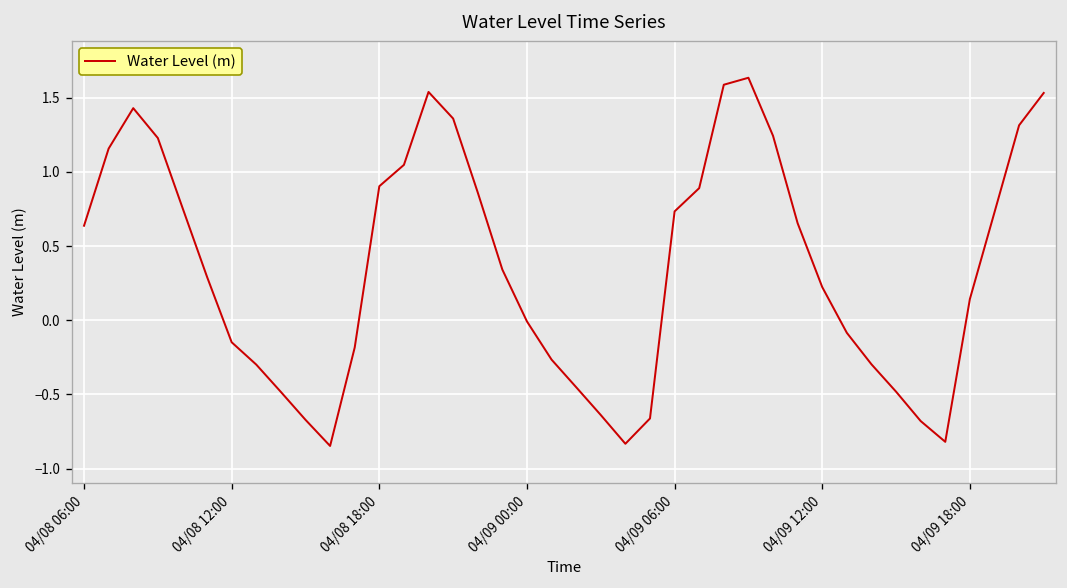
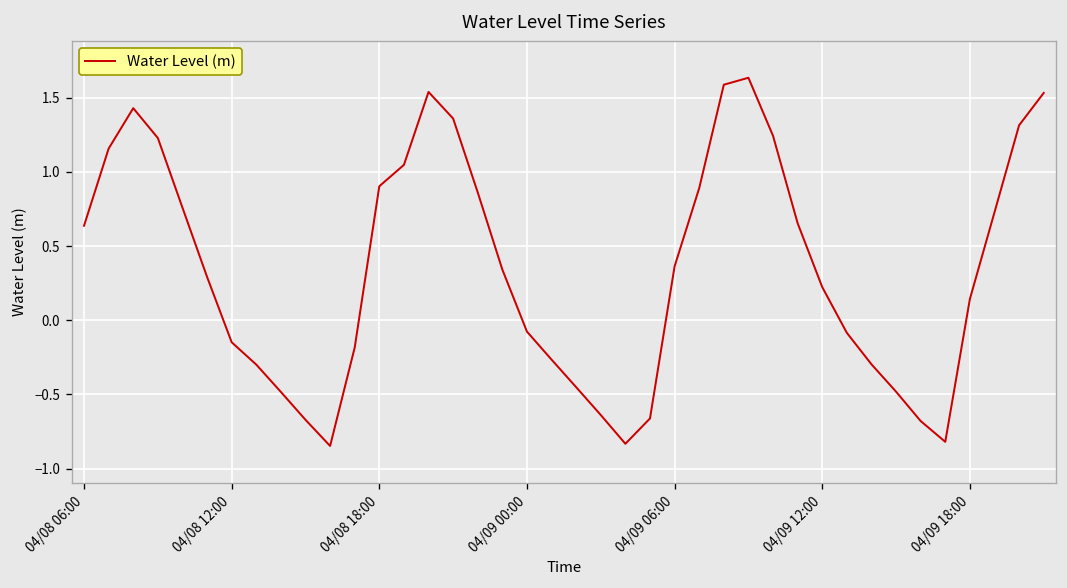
04/09 00:00: -0.01 -> -0.08
04/09 06:00: 0.73 -> 0.36
